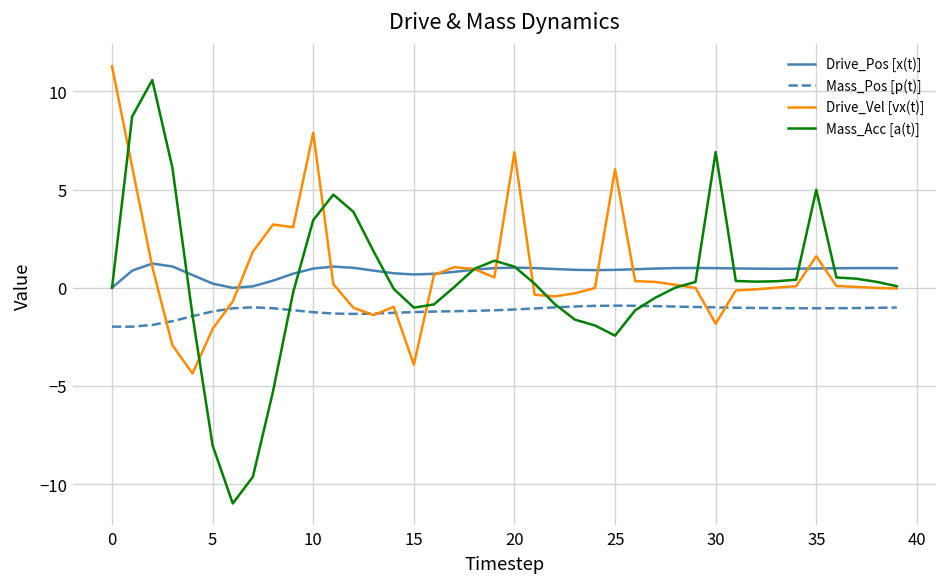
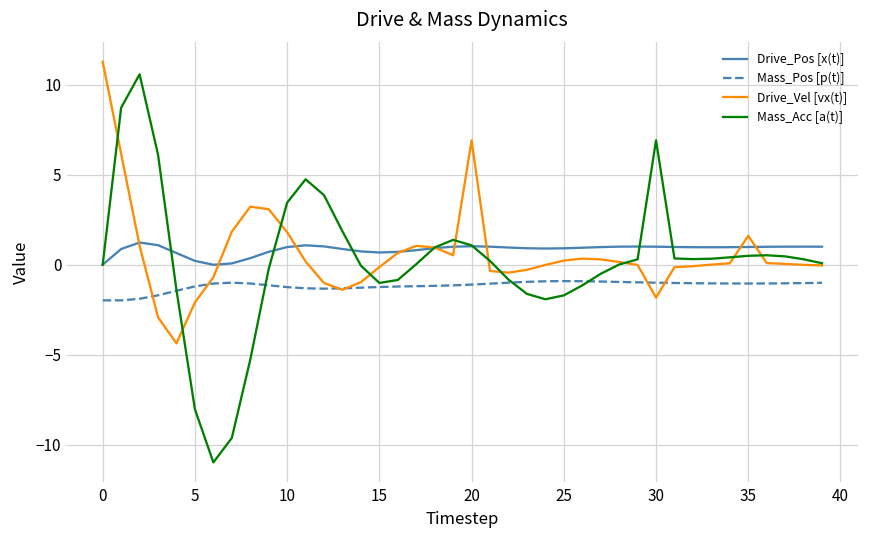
Drive_Vel [vx(t)], 10: 7.9 -> 1.8
Drive_Vel [vx(t)], 15: -3.9 -> -0.1
Drive_Vel [vx(t)], 25: 6.0 -> 0.2
Mass_Acc [a(t)], 25: -2.4 -> -1.7
Mass_Acc [a(t)], 35: 5.0 -> 0.5
